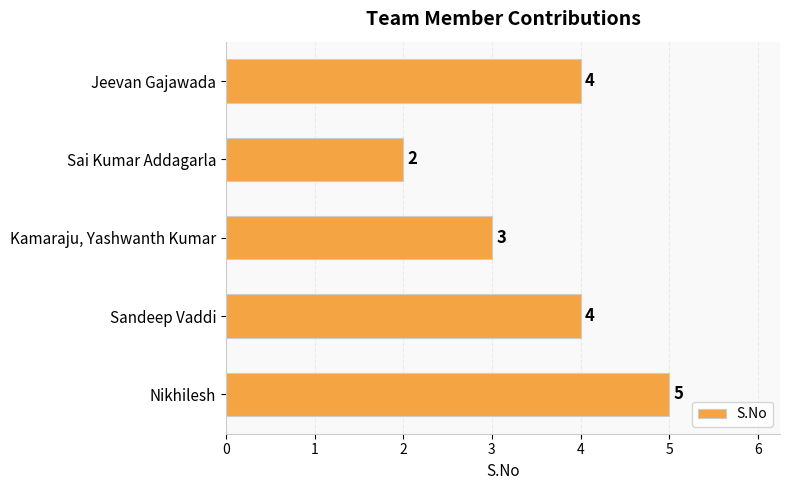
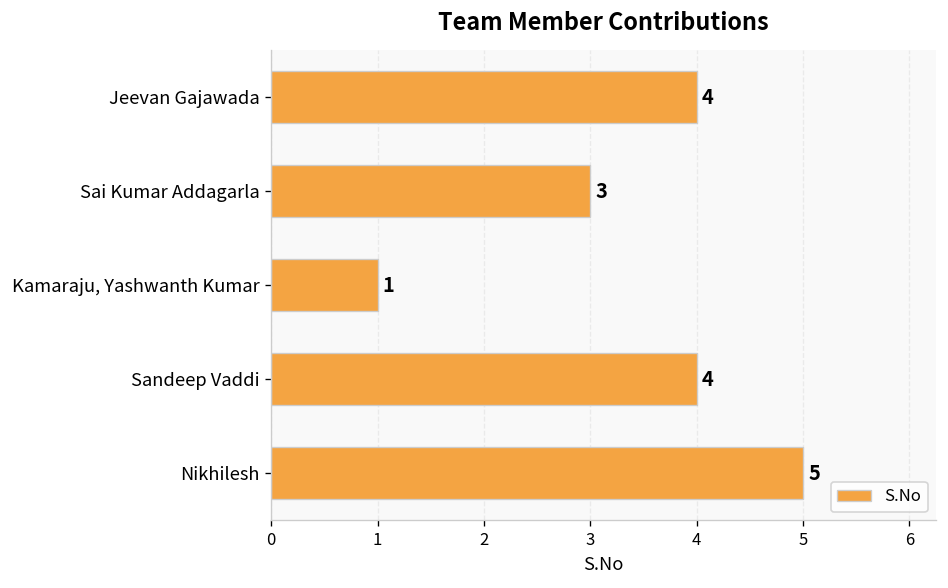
Sai Kumar Addagarla: 2 -> 3
Kamaraju, Yashwanth Kumar: 3 -> 1
